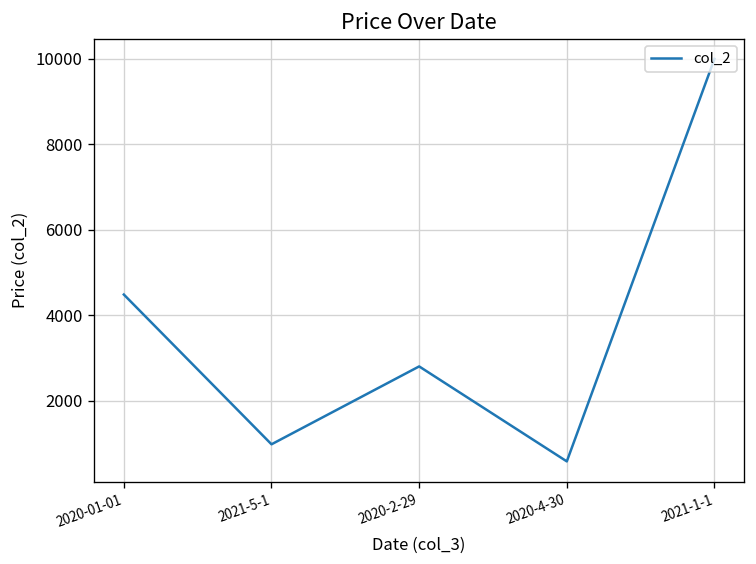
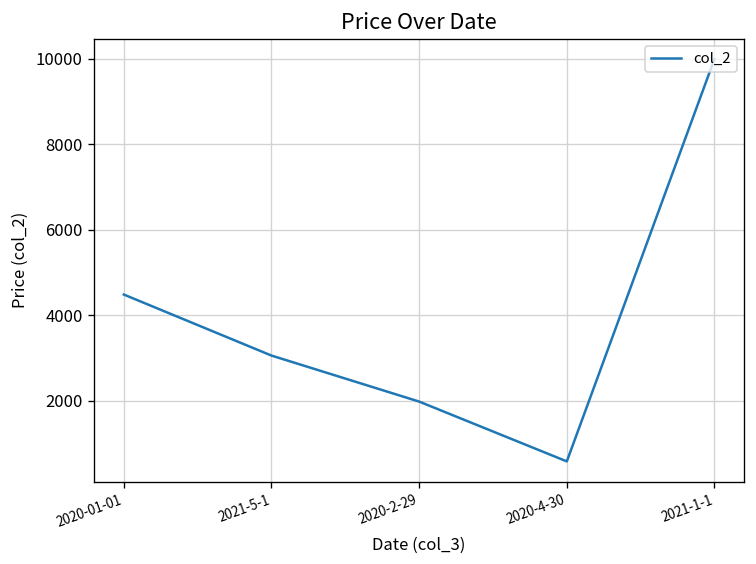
2021-5-1: 1000 -> 3100
2020-2-29: 2800 -> 2000
